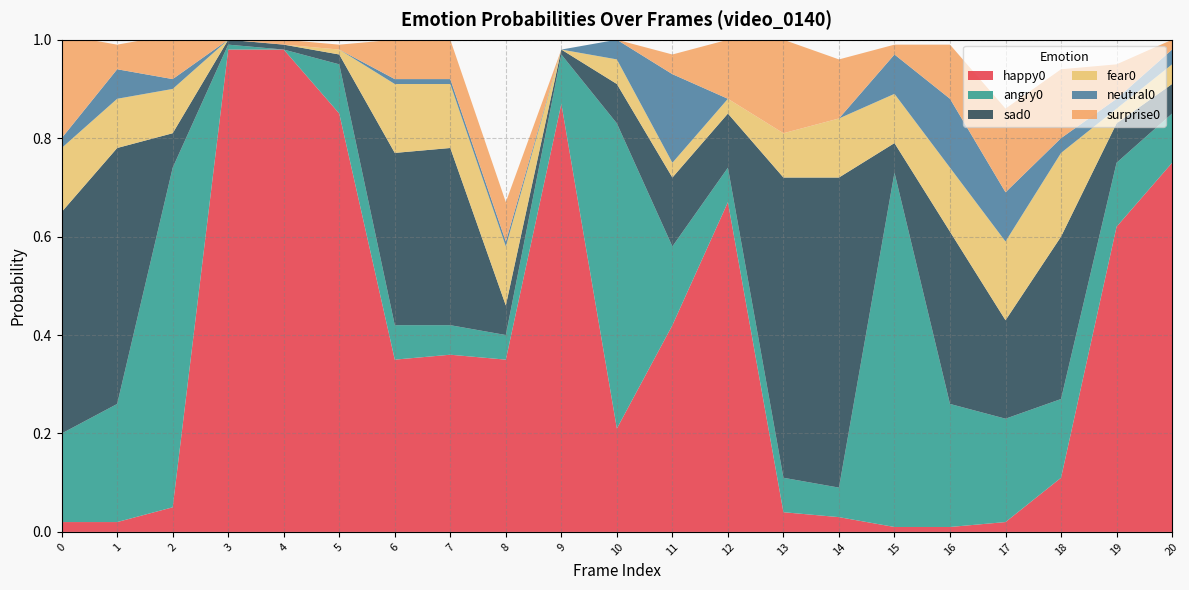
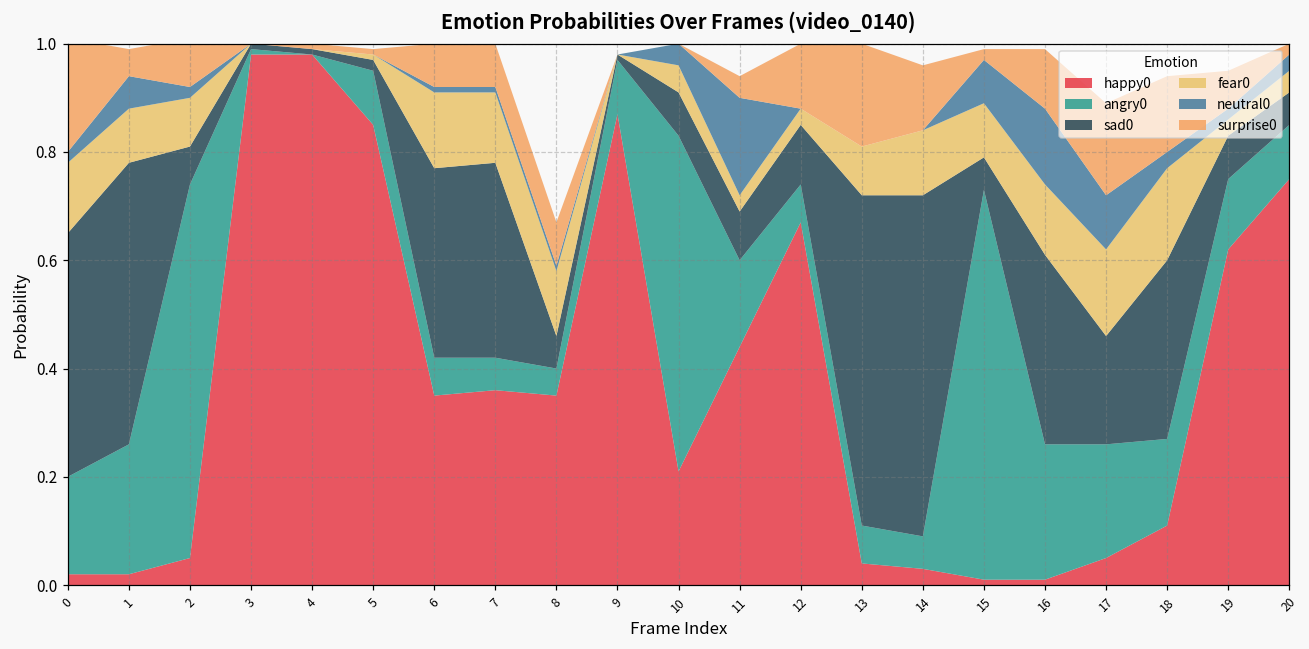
happy0, 11: 0.42 -> 0.44
sad0, 11: 0.14 -> 0.09
happy0, 17: 0.02 -> 0.05
